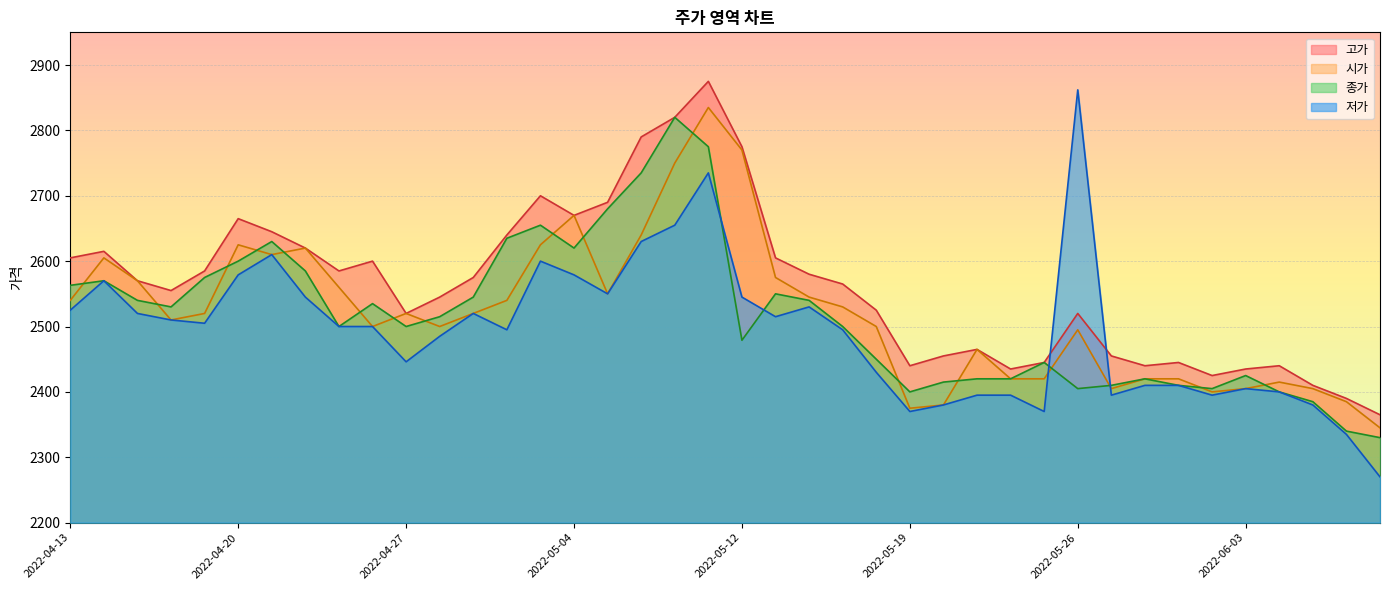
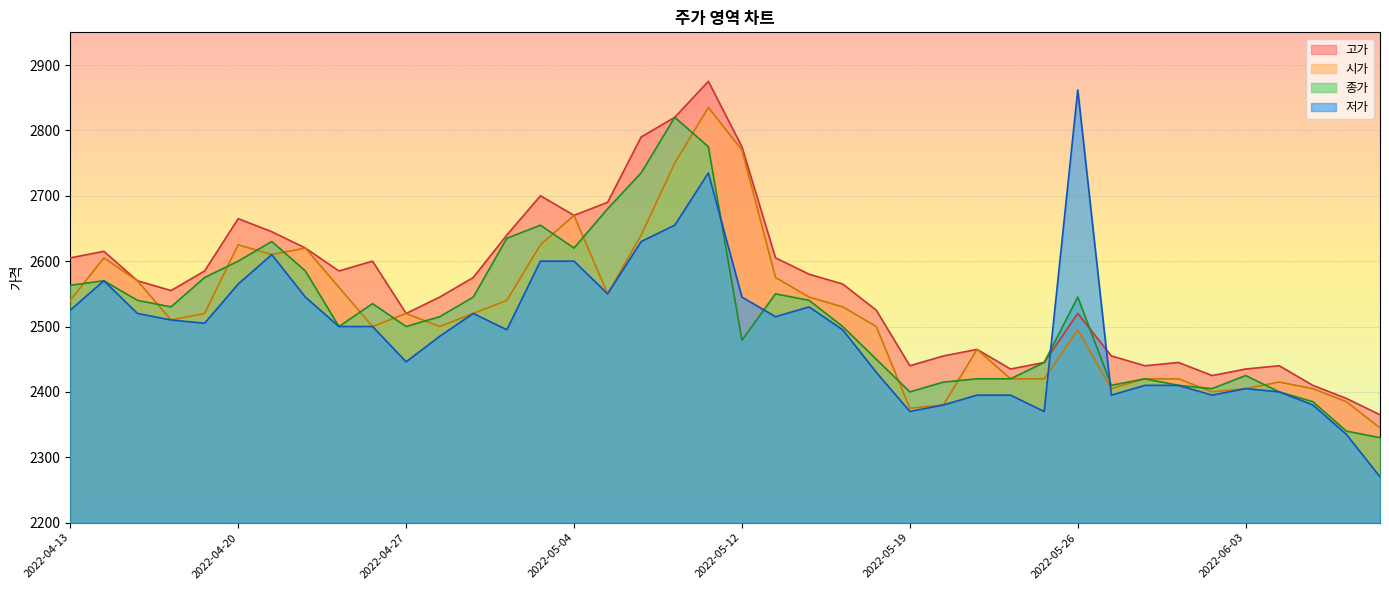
저가, 2022-04-20: 2580 -> 2570
저가, 2022-05-04: 2580 -> 2600
종가, 2022-05-26: 2410 -> 2550
